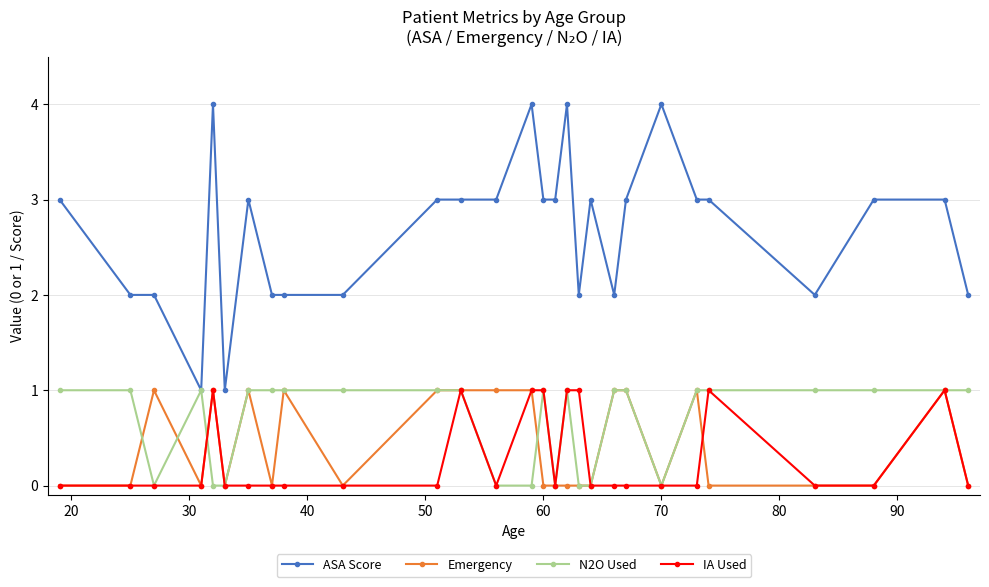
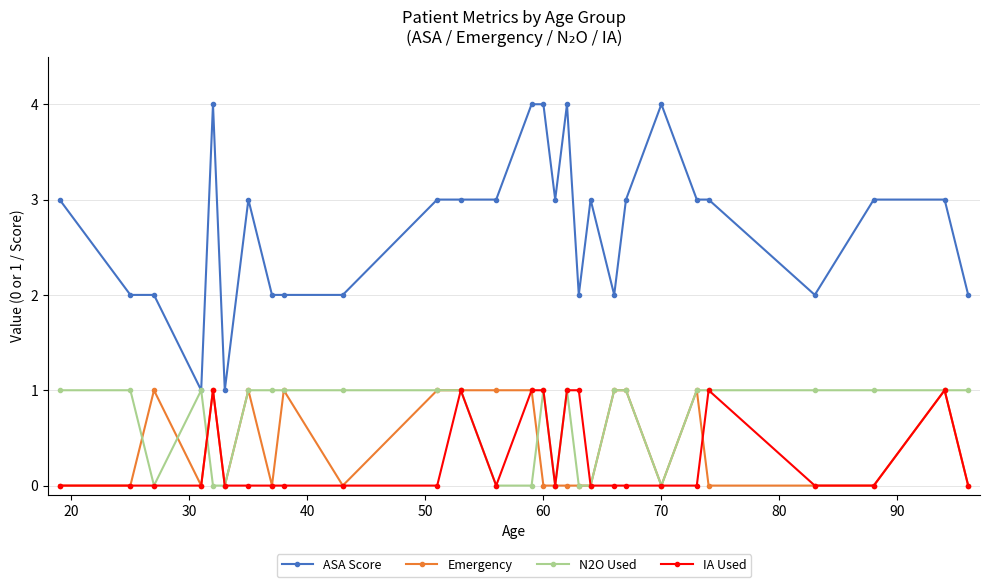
ASA Score, 60: 3 -> 4
